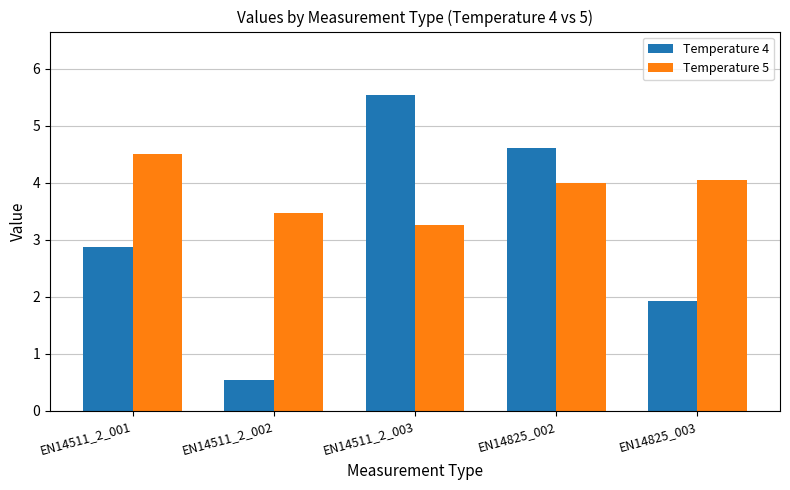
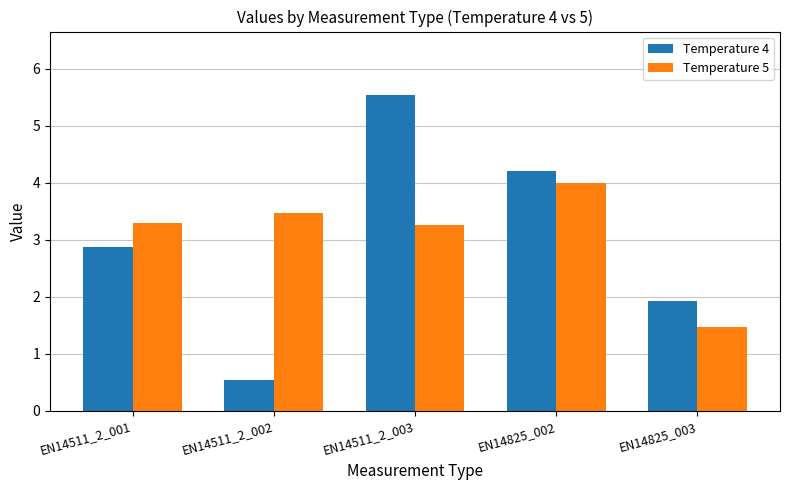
Temperature 5, EN14511_2_001: 4.5 -> 3.3
Temperature 4, EN14825_002: 4.6 -> 4.2
Temperature 5, EN14825_003: 4.1 -> 1.5
